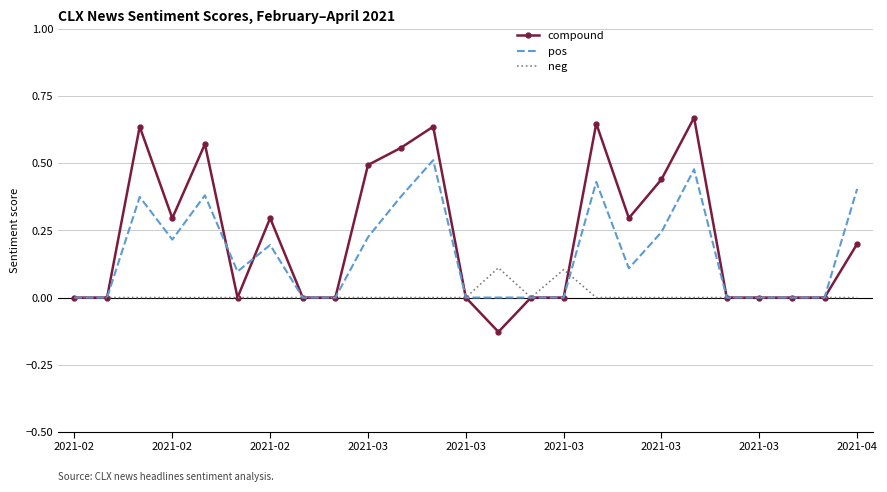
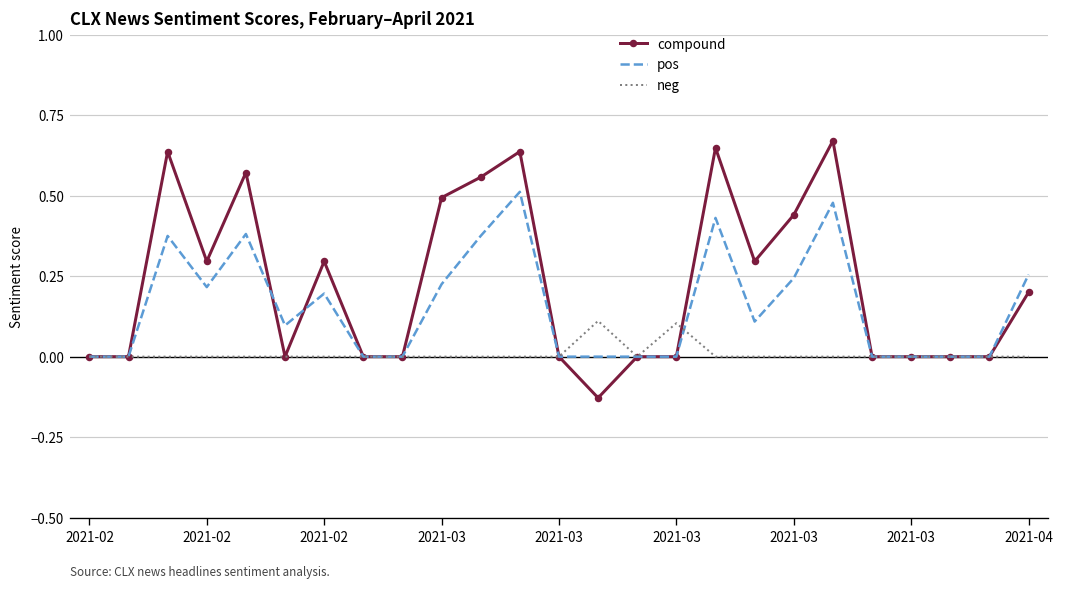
pos, 2021-04: 0.41 -> 0.26
